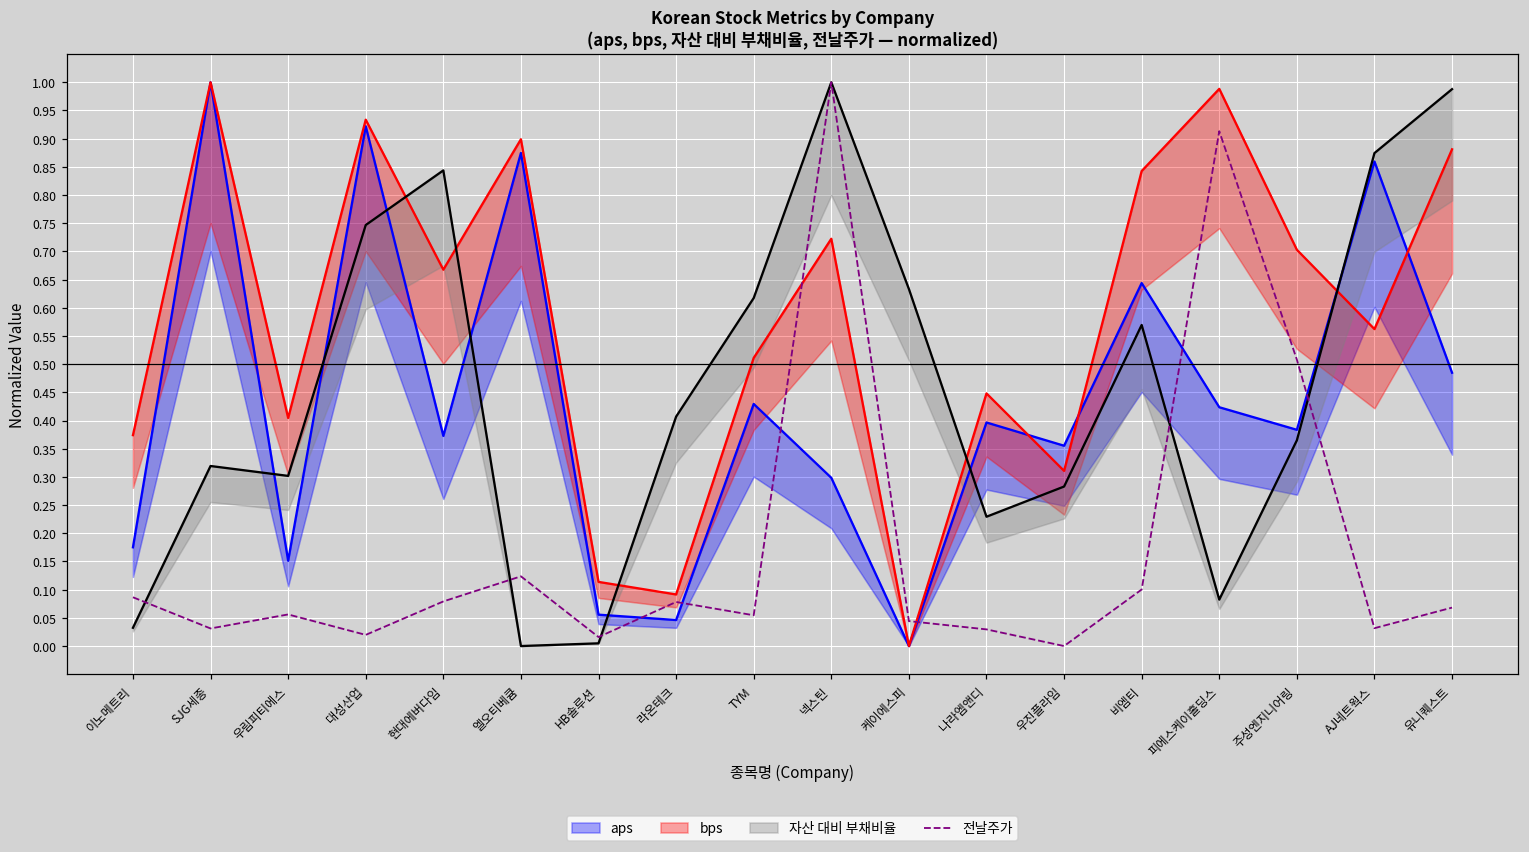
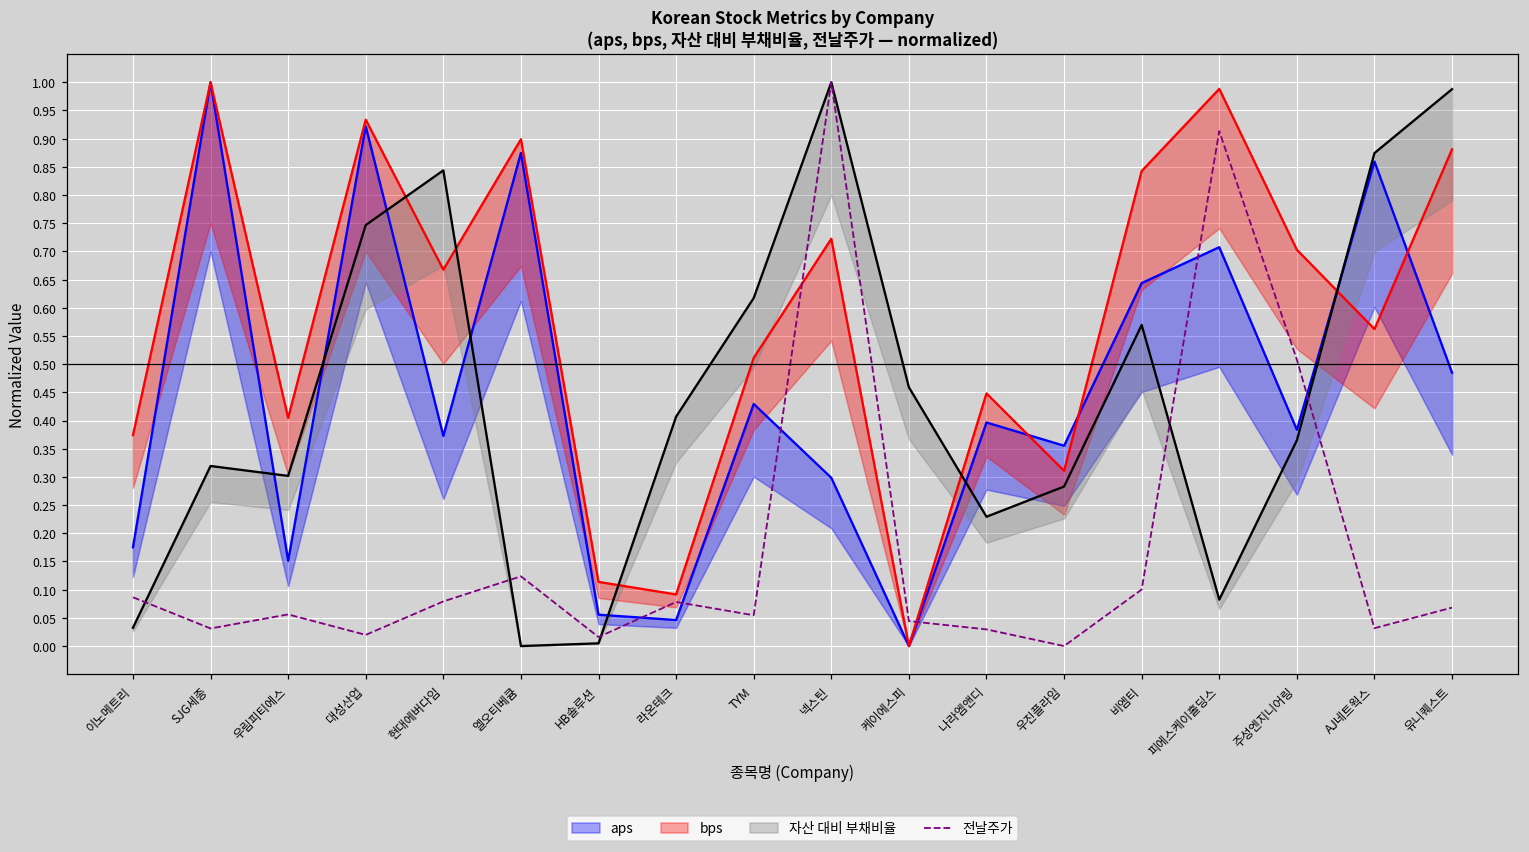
자산 대비 부채비율, 케이에스피: 0.63 -> 0.46
aps, 피에스케이홀딩스: 0.42 -> 0.71
